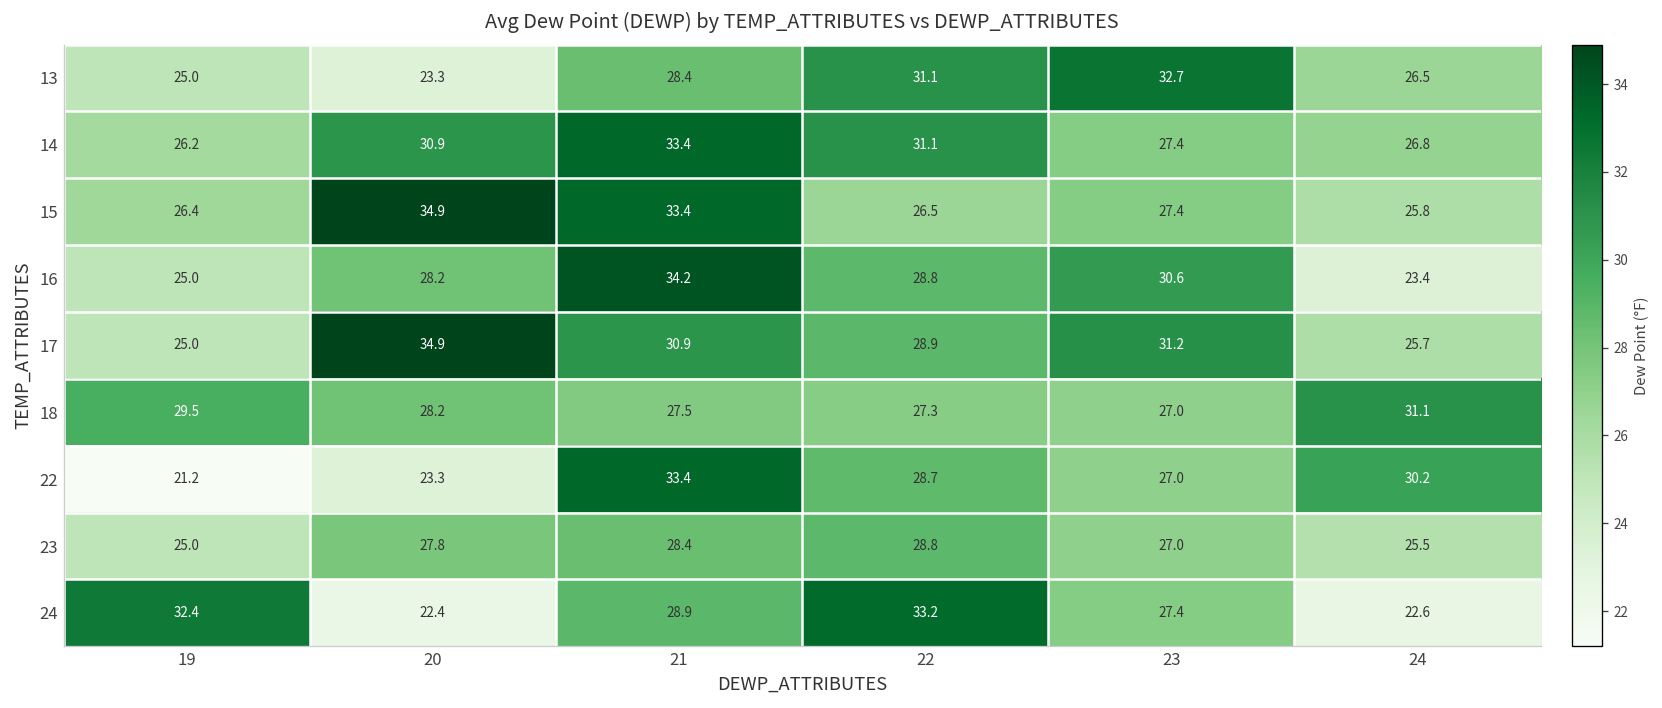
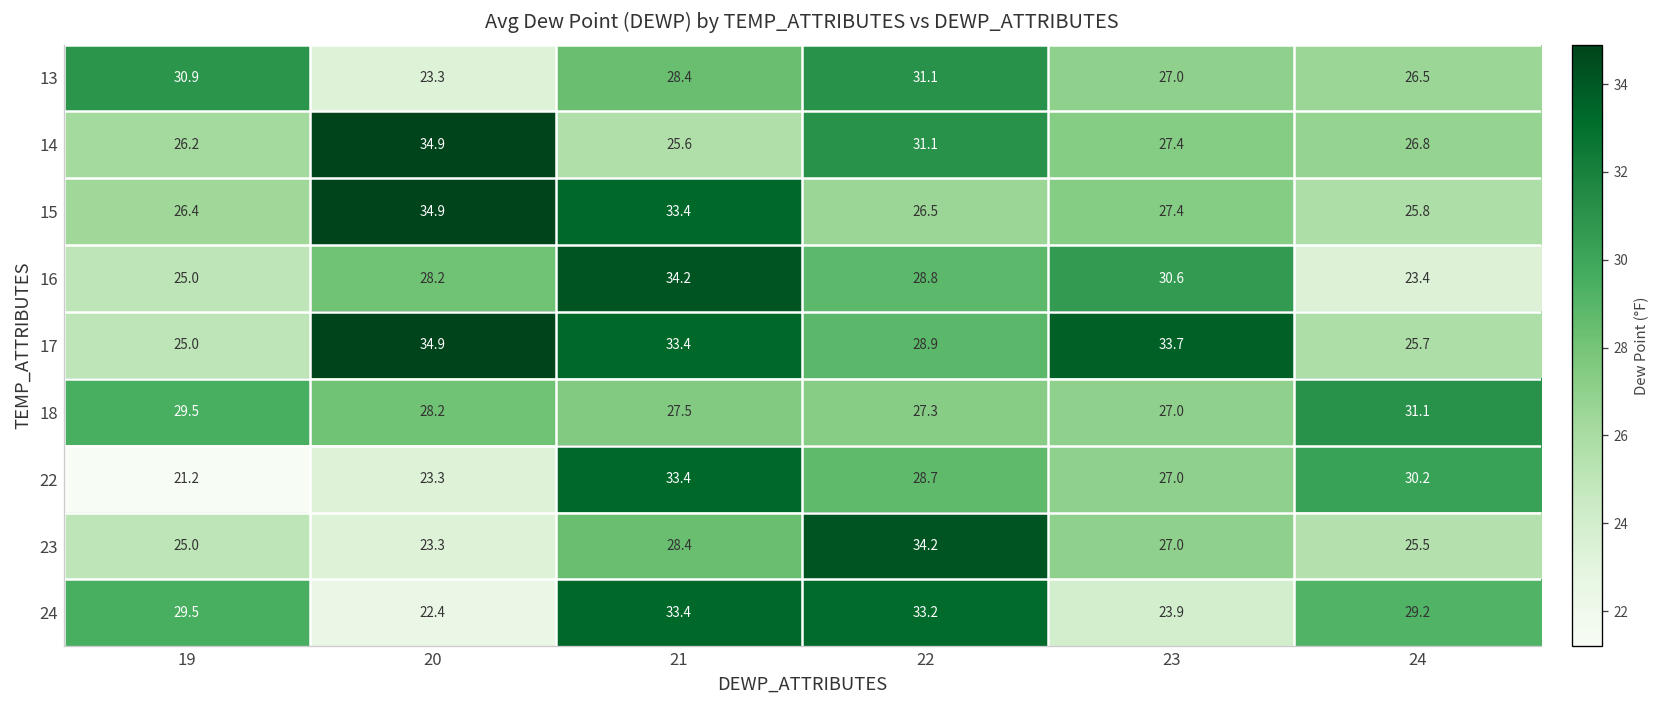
13, 19: 25.0 -> 30.9
13, 23: 32.7 -> 27.0
14, 20: 30.9 -> 34.9
14, 21: 33.4 -> 25.6
17, 21: 30.9 -> 33.4
17, 23: 31.2 -> 33.7
23, 20: 27.8 -> 23.3
23, 22: 28.8 -> 34.2
24, 19: 32.4 -> 29.5
24, 21: 28.9 -> 33.4
24, 23: 27.4 -> 23.9
24, 24: 22.6 -> 29.2
